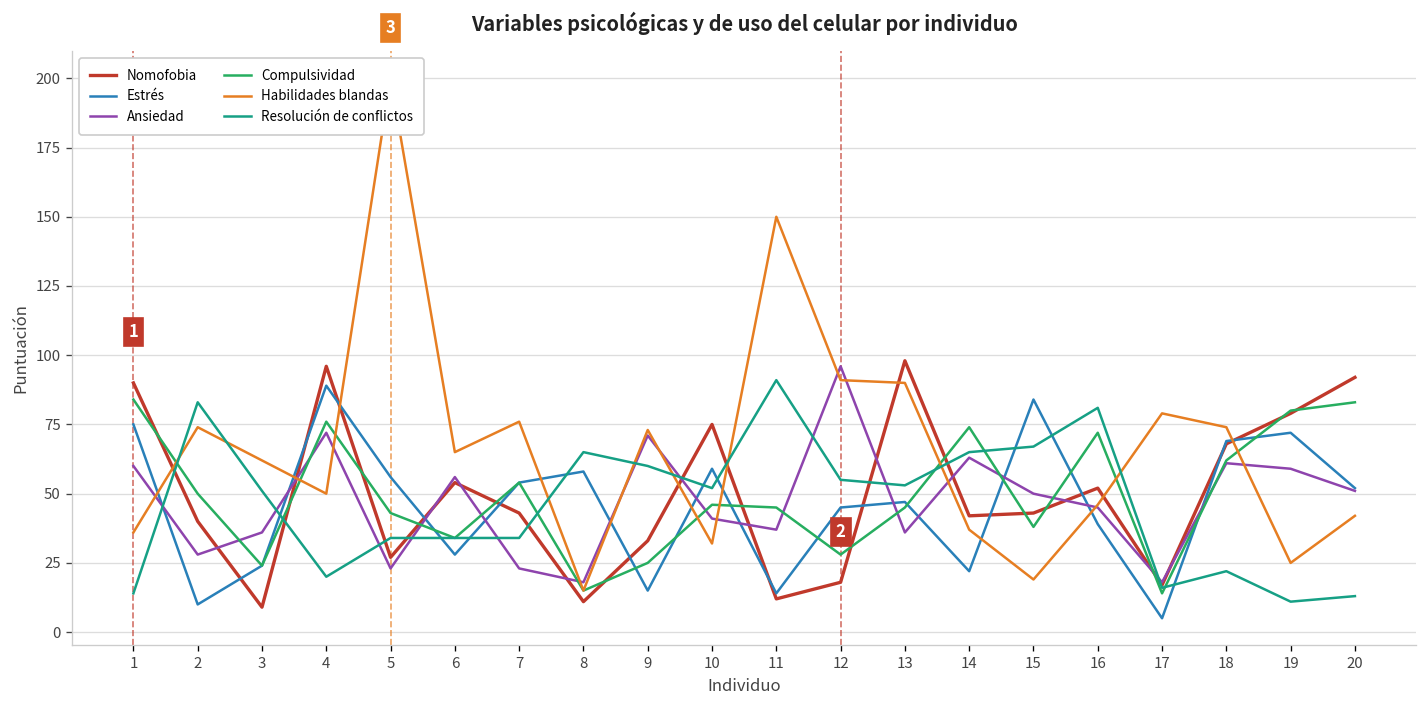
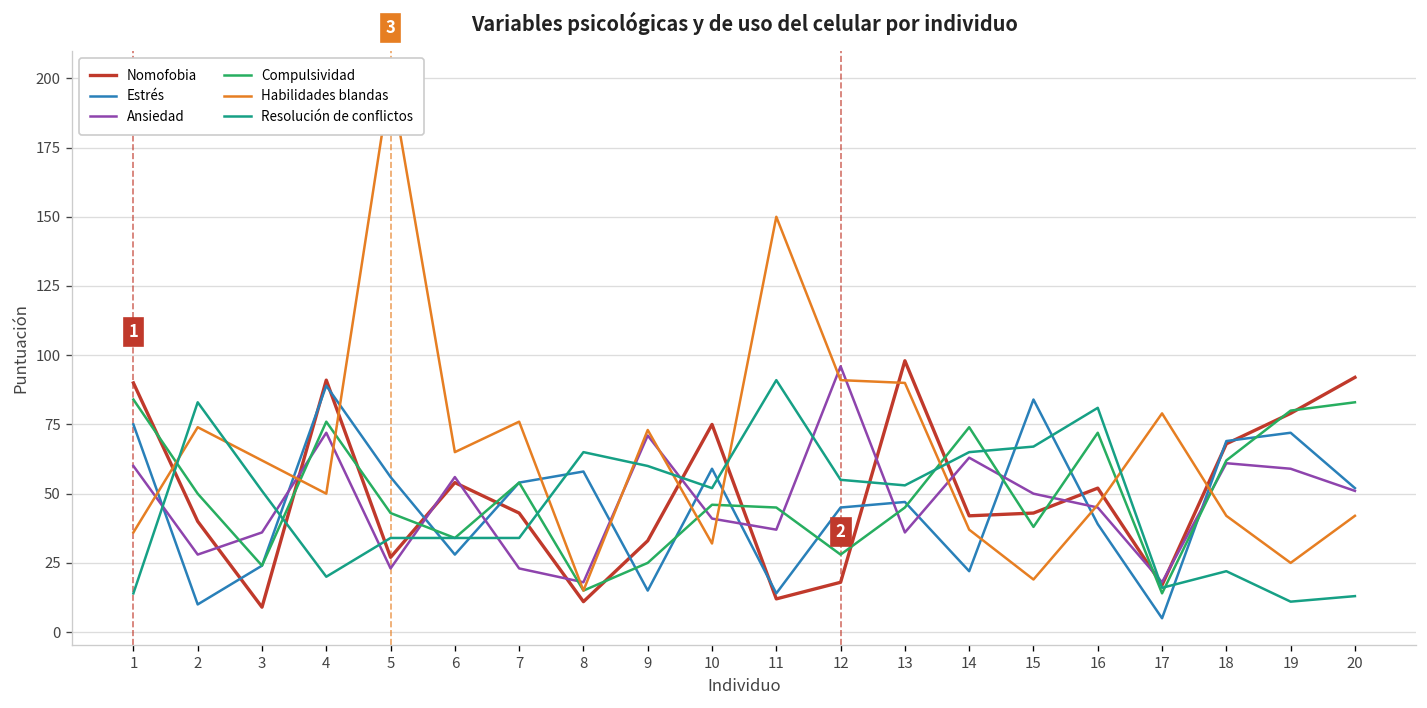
Nomofobia, 4: 96 -> 91
Habilidades blandas, 18: 74 -> 42
